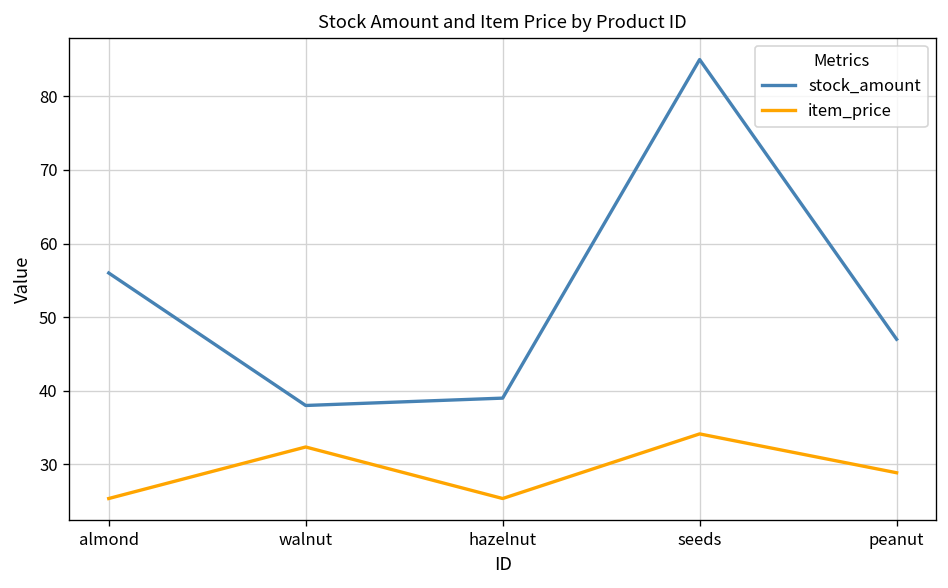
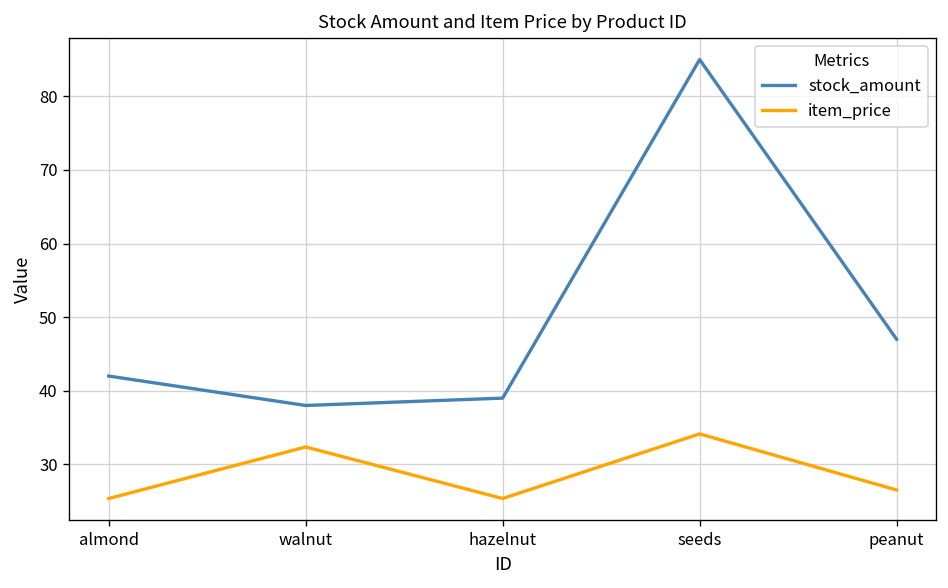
stock_amount, almond: 56 -> 42
item_price, peanut: 29 -> 27
